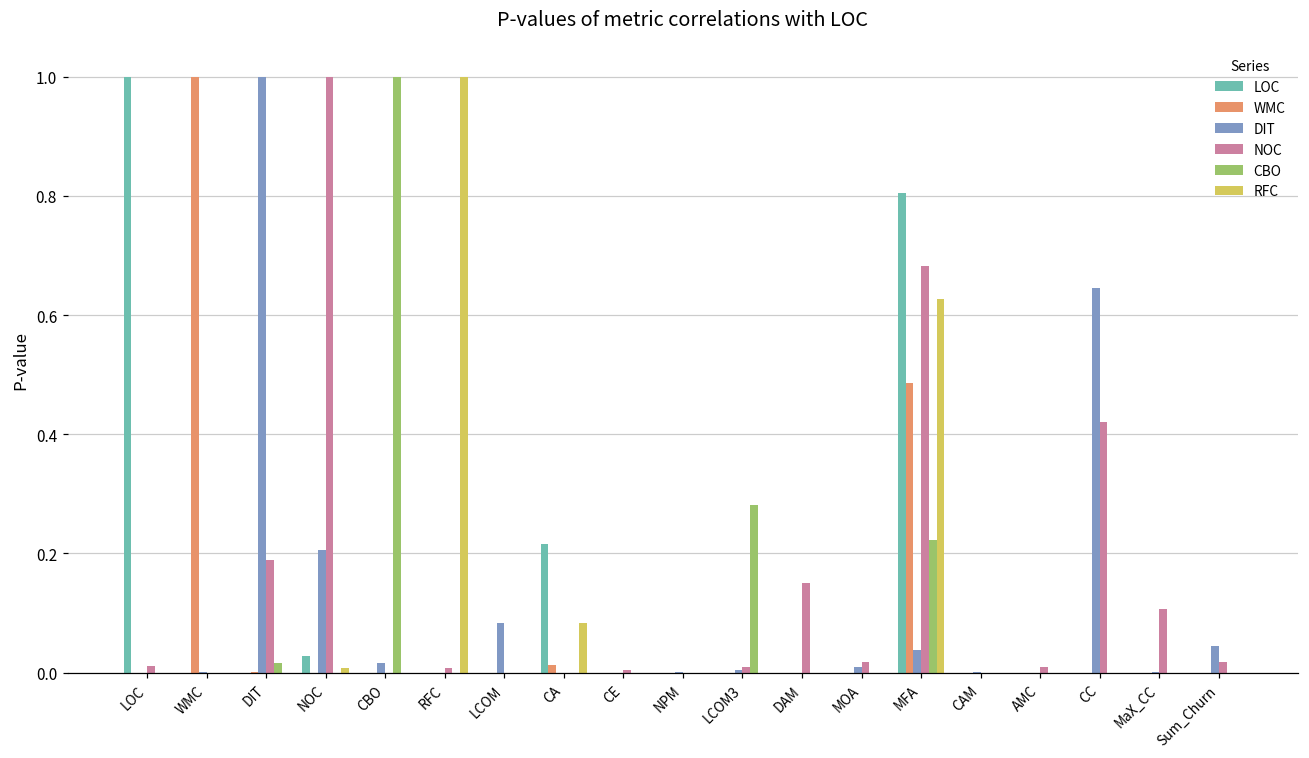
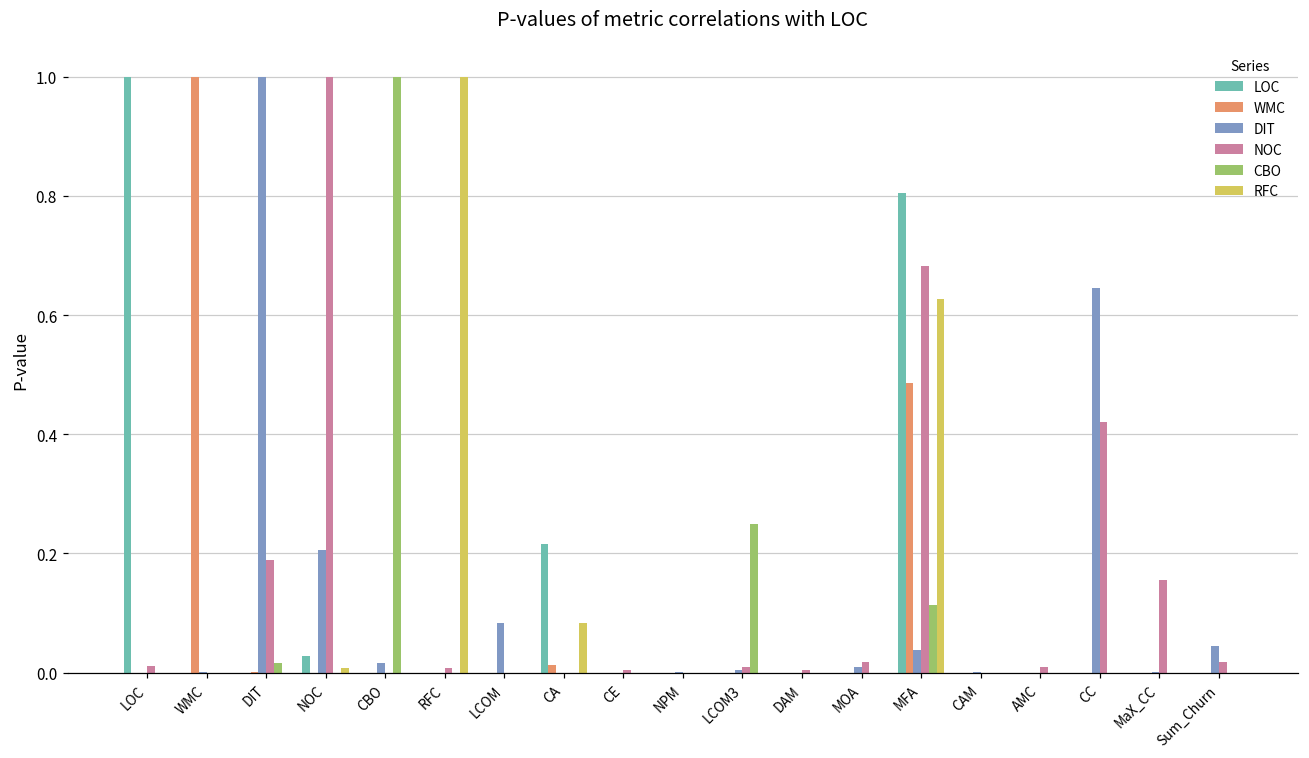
CBO, LCOM3: 0.28 -> 0.25
NOC, DAM: 0.15 -> 0.00
CBO, MFA: 0.22 -> 0.11
NOC, MaX_CC: 0.11 -> 0.16
